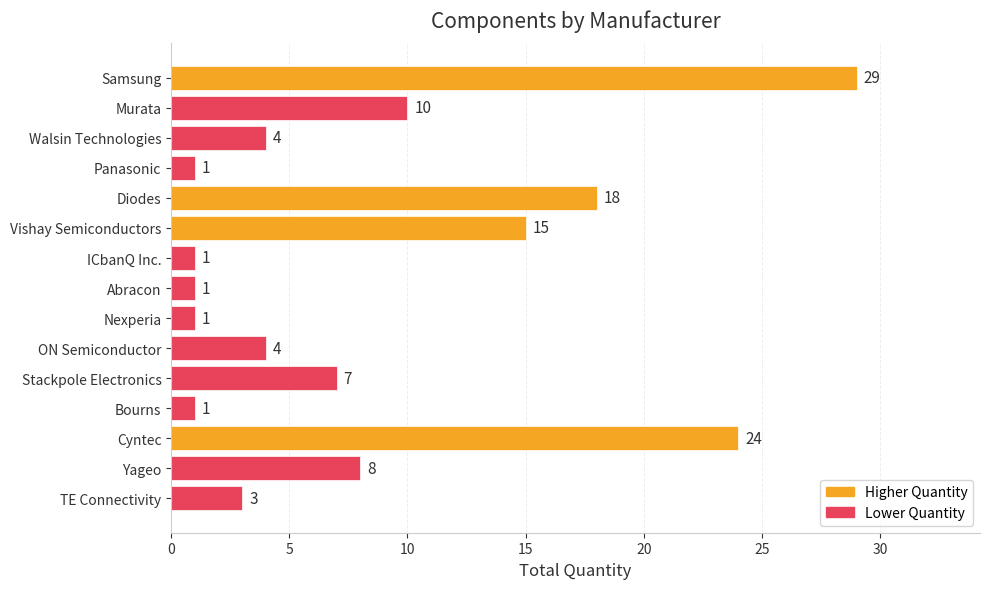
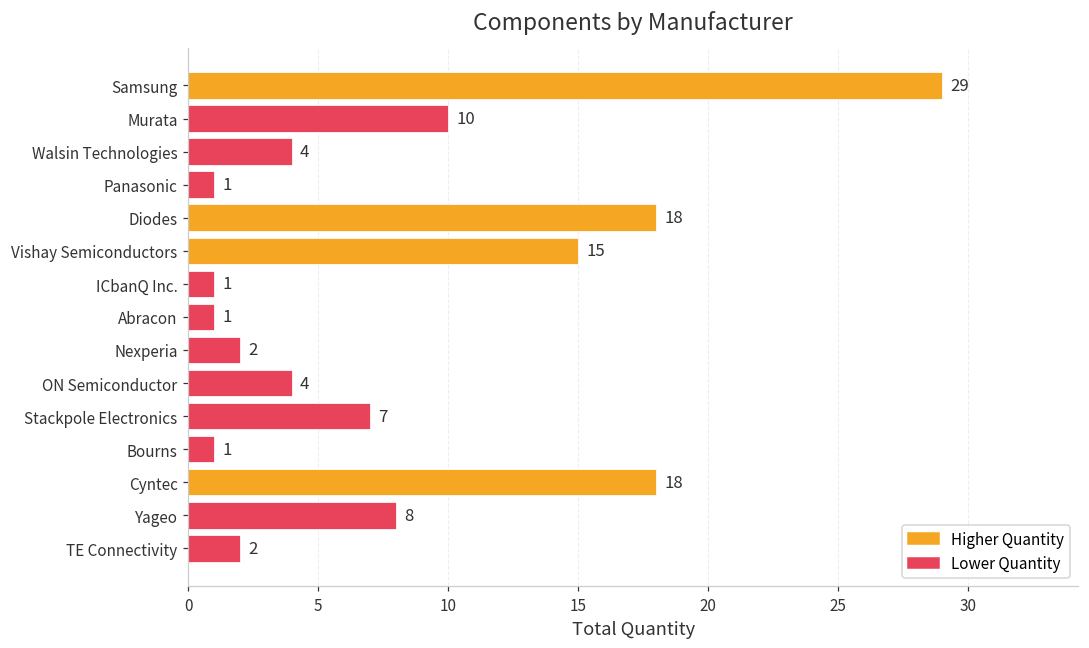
Nexperia: 1 -> 2
Cyntec: 24 -> 18
TE Connectivity: 3 -> 2
